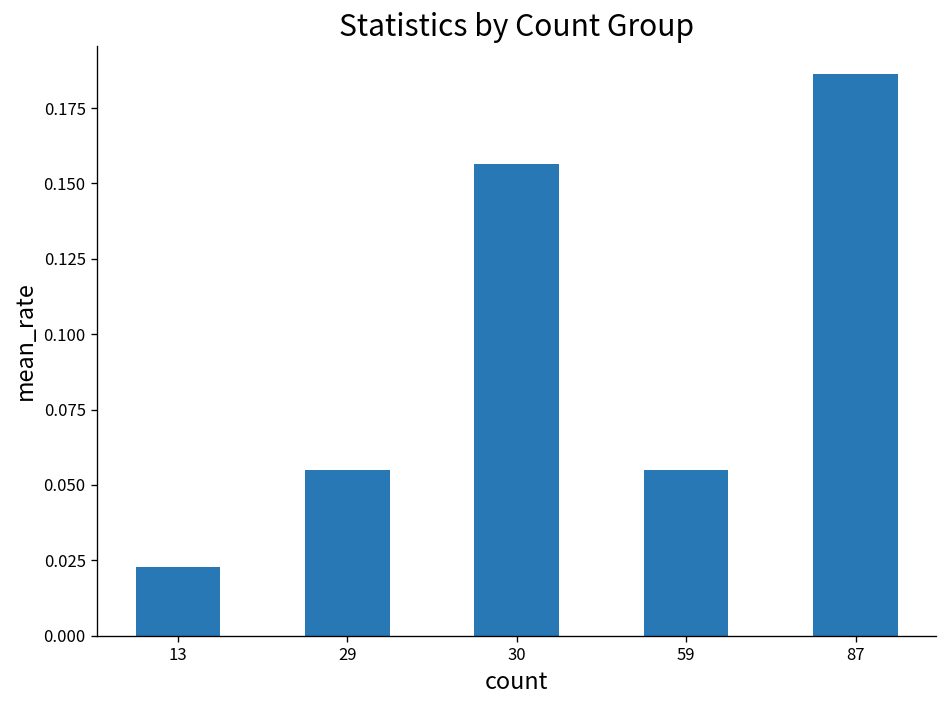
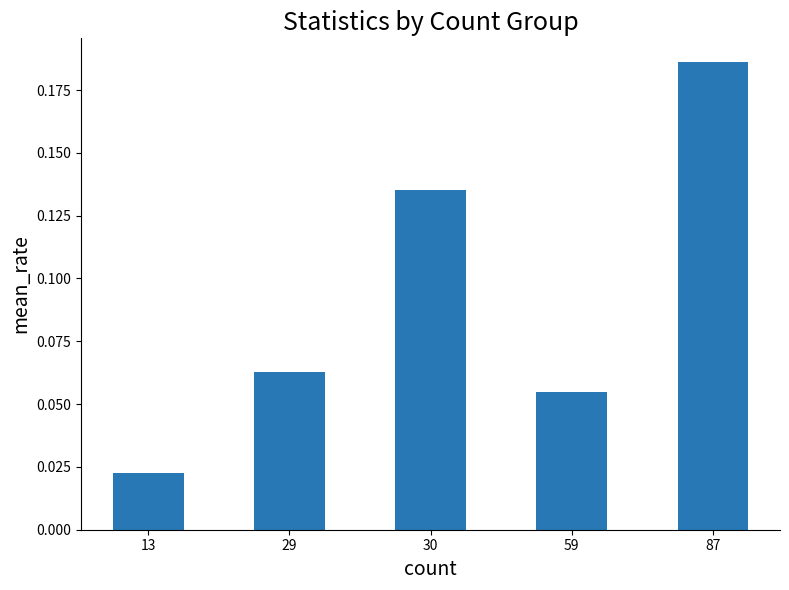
29: 0.055 -> 0.063
30: 0.156 -> 0.135
